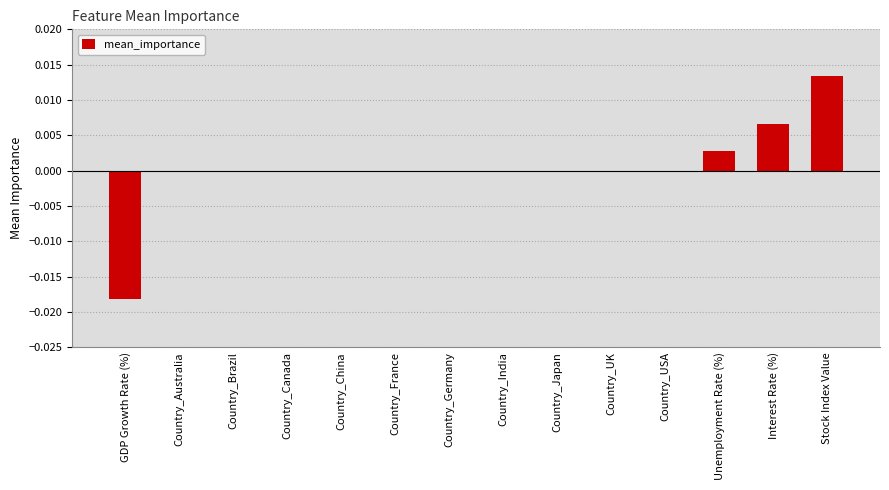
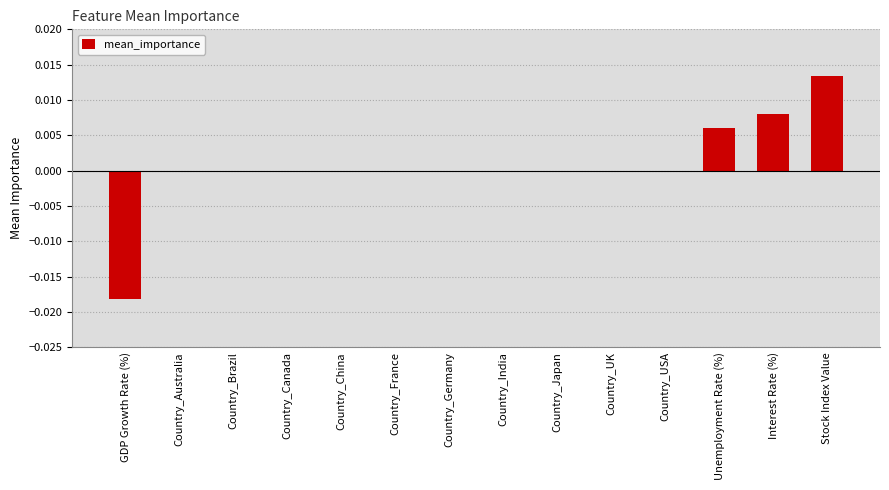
Unemployment Rate (%): 0.003 -> 0.006
Interest Rate (%): 0.007 -> 0.008
